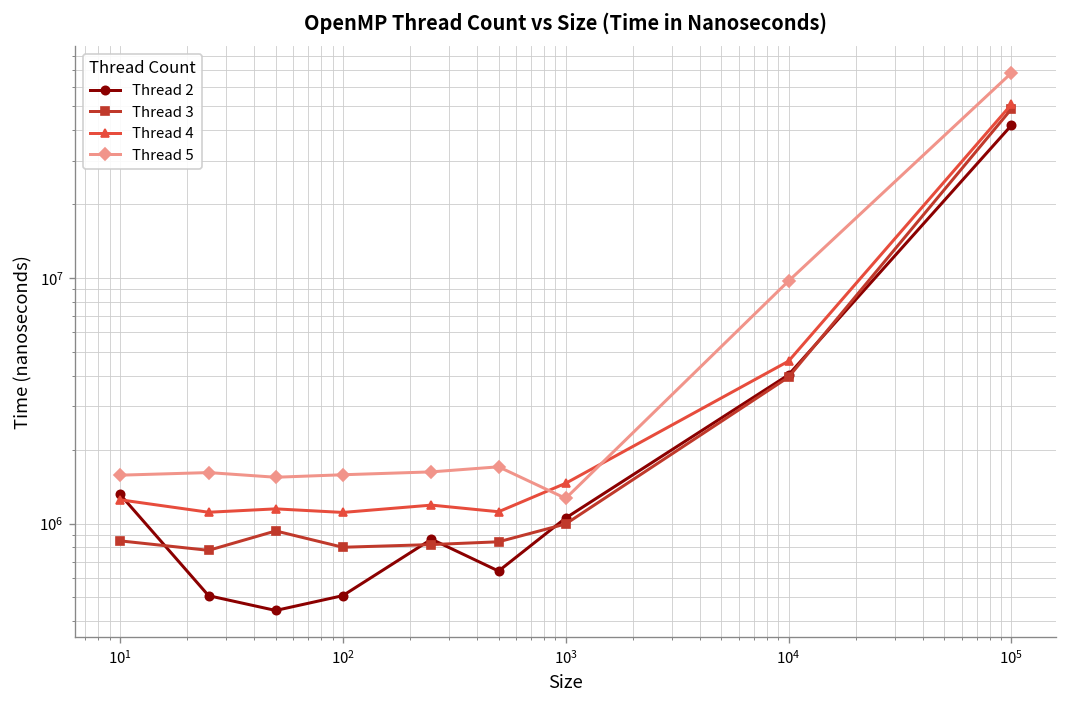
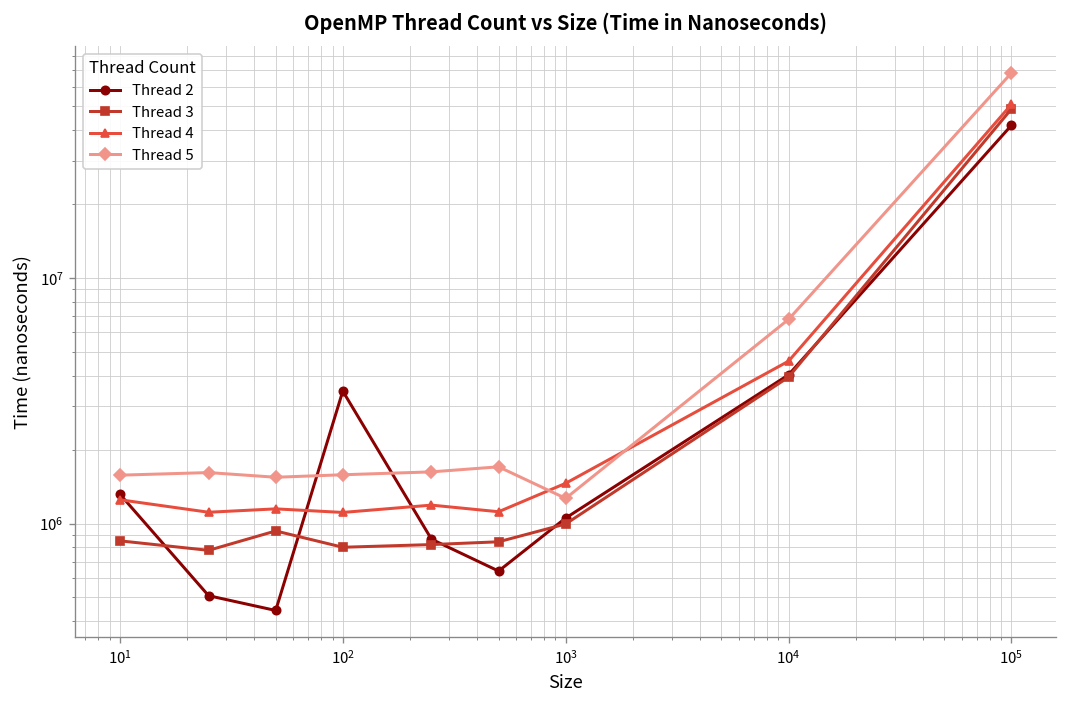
Thread 2, 10^2: 510000 -> 3500000
Thread 5, 10^4: 10000000 -> 6800000
